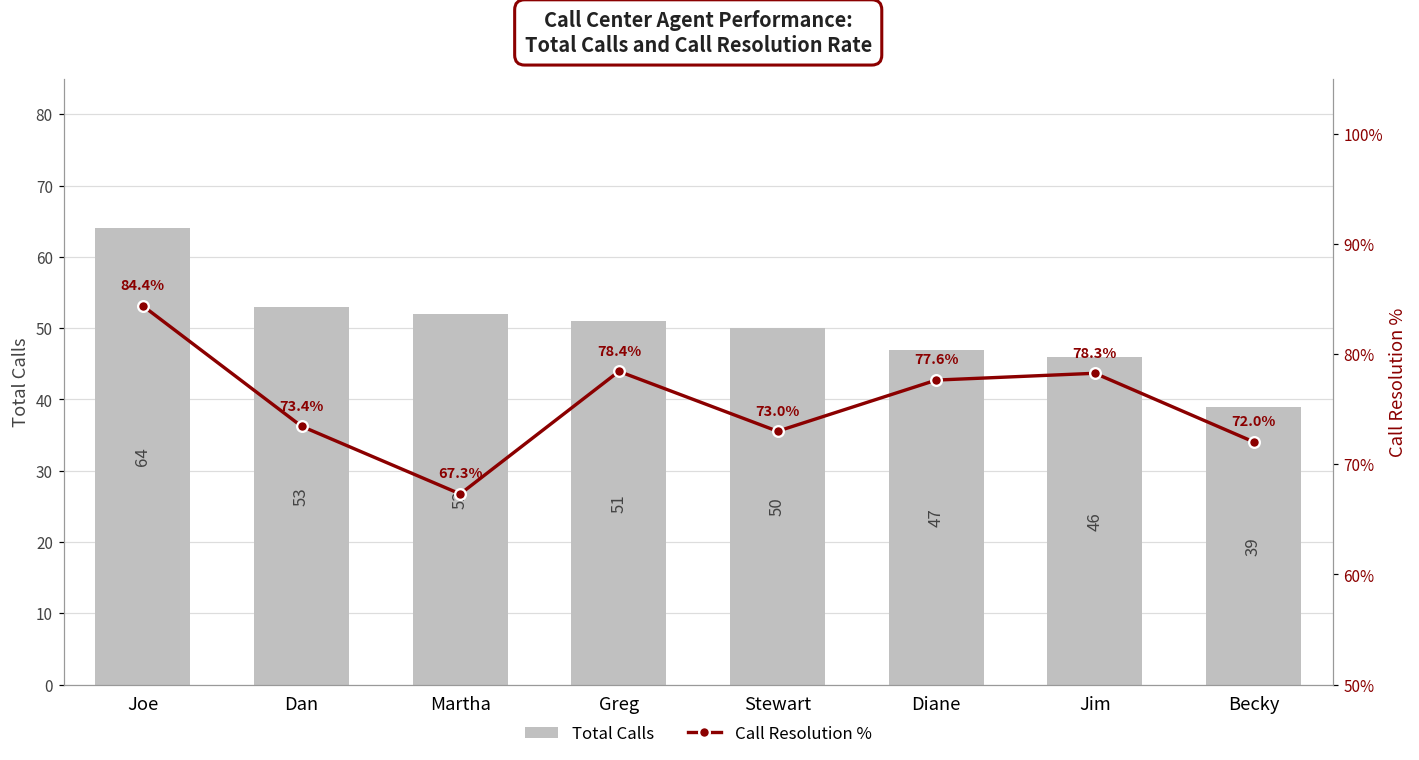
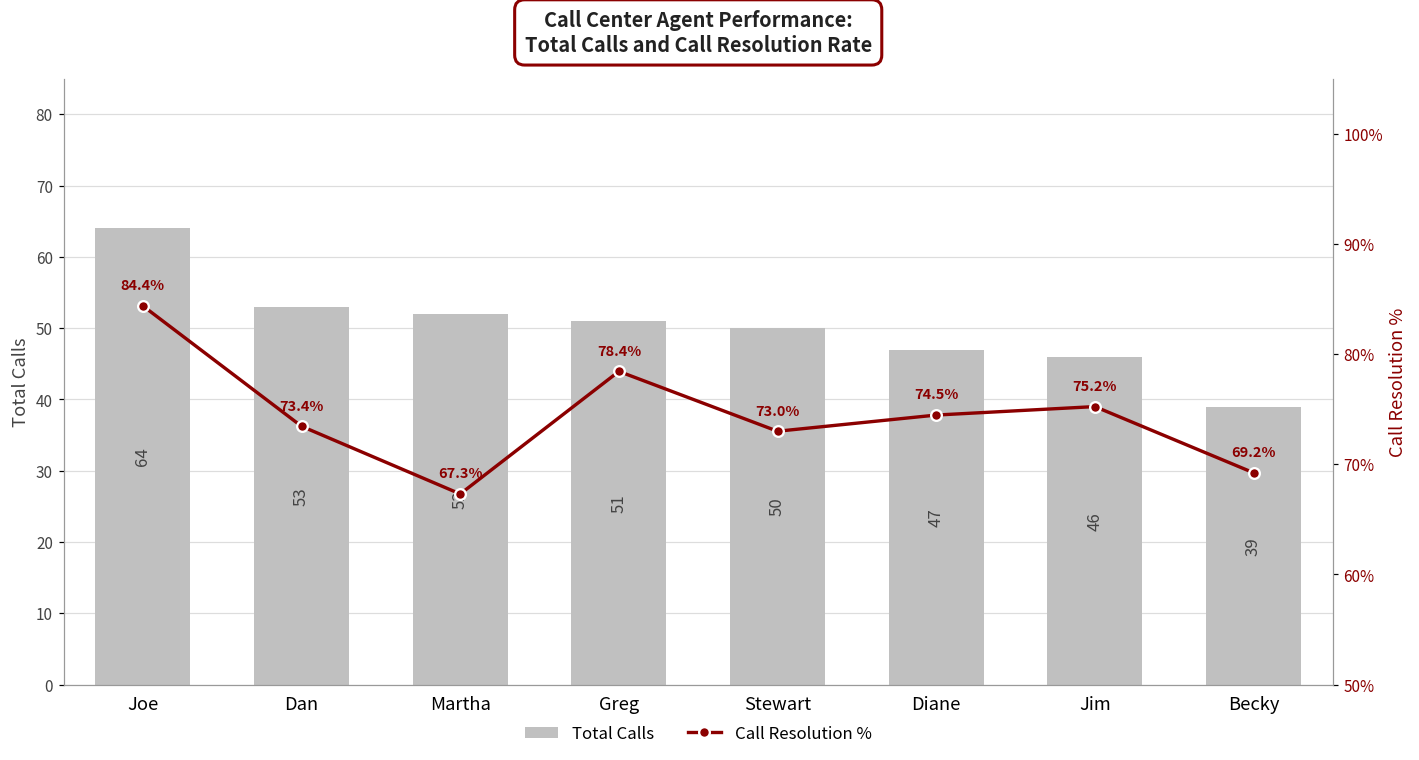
Call Resolution %, Diane: 77.6% -> 74.5%
Call Resolution %, Jim: 78.3% -> 75.2%
Call Resolution %, Becky: 72.0% -> 69.2%
